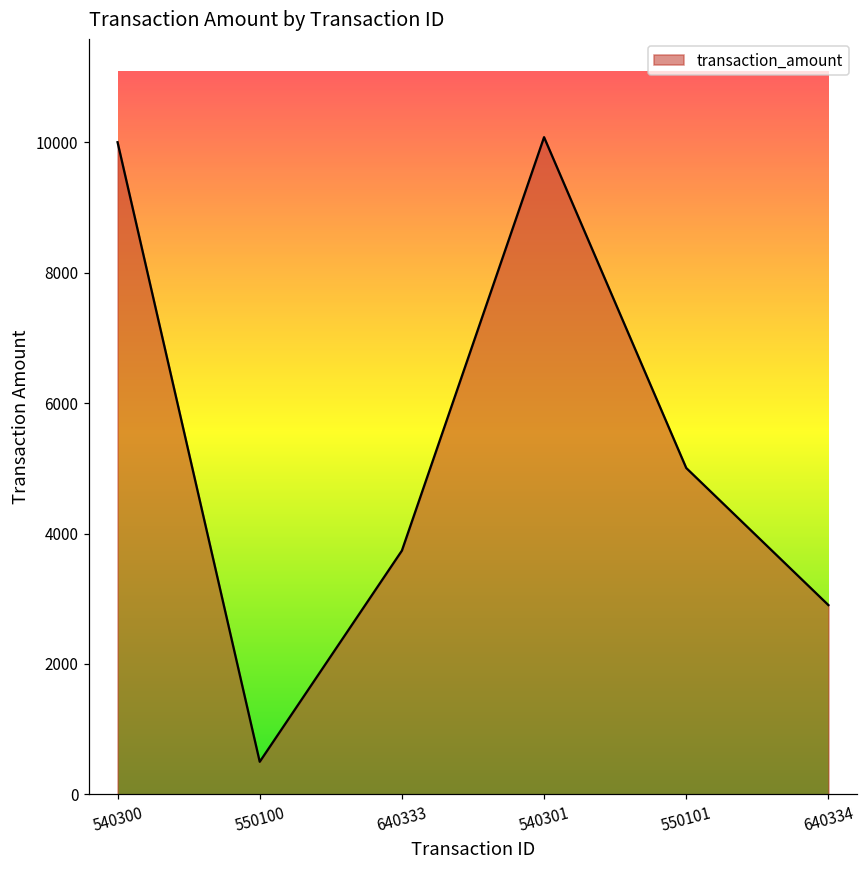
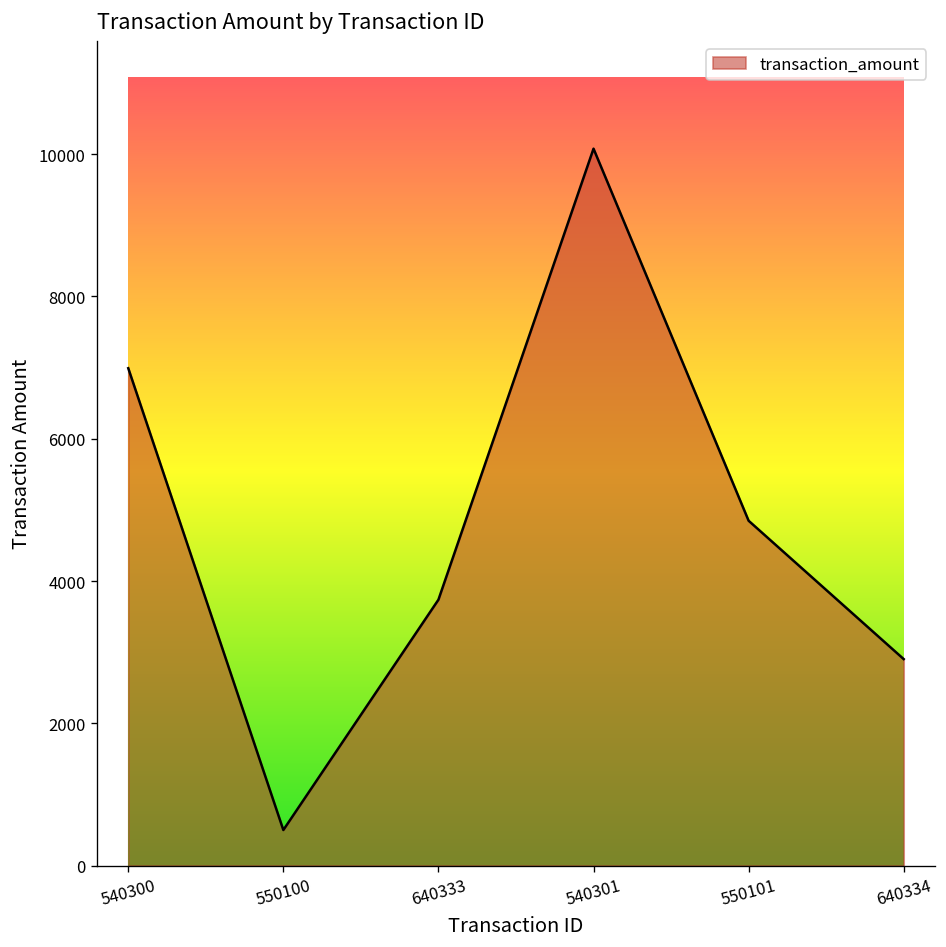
540300: 10000 -> 7000
550101: 5000 -> 4800
